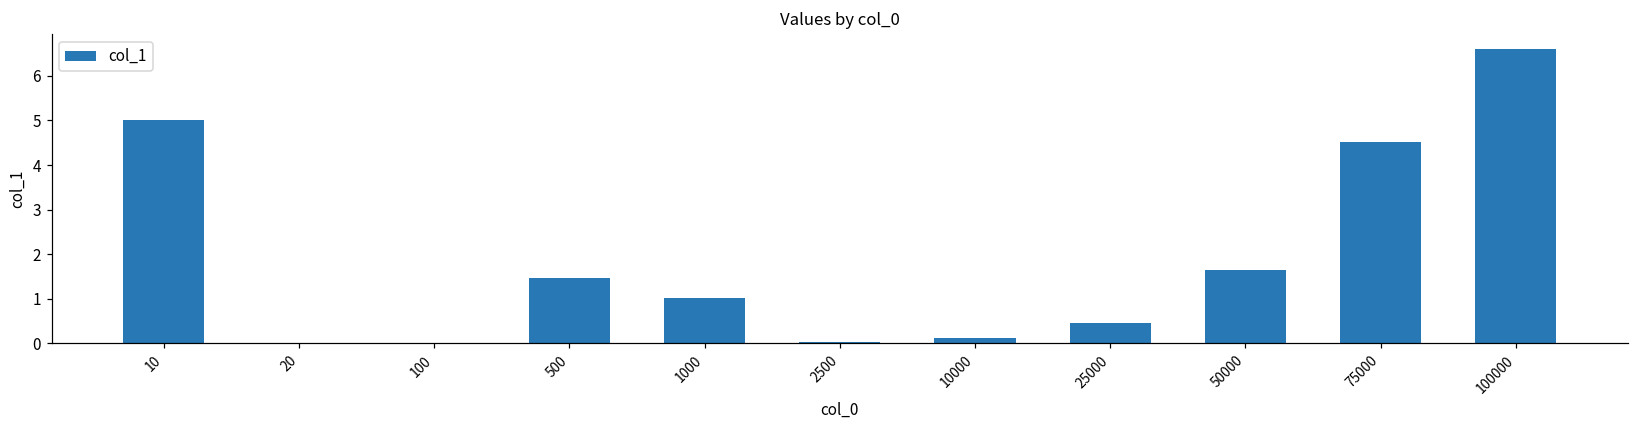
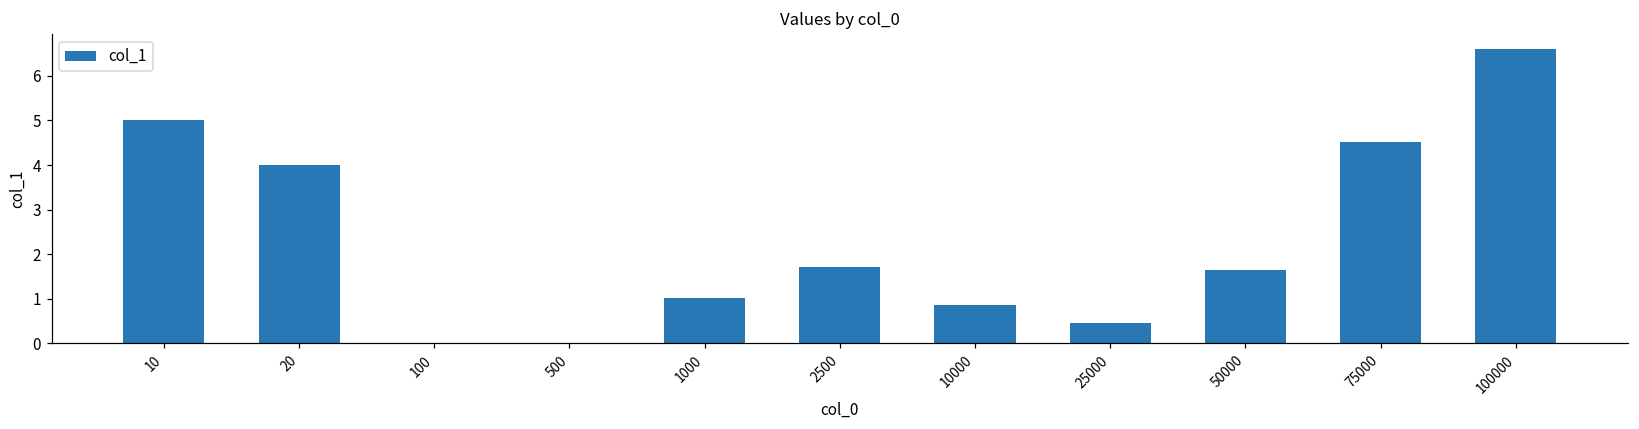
20: 0 -> 4
500: 1.5 -> 0.0
2500: 0.0 -> 1.7
10000: 0.1 -> 0.8
